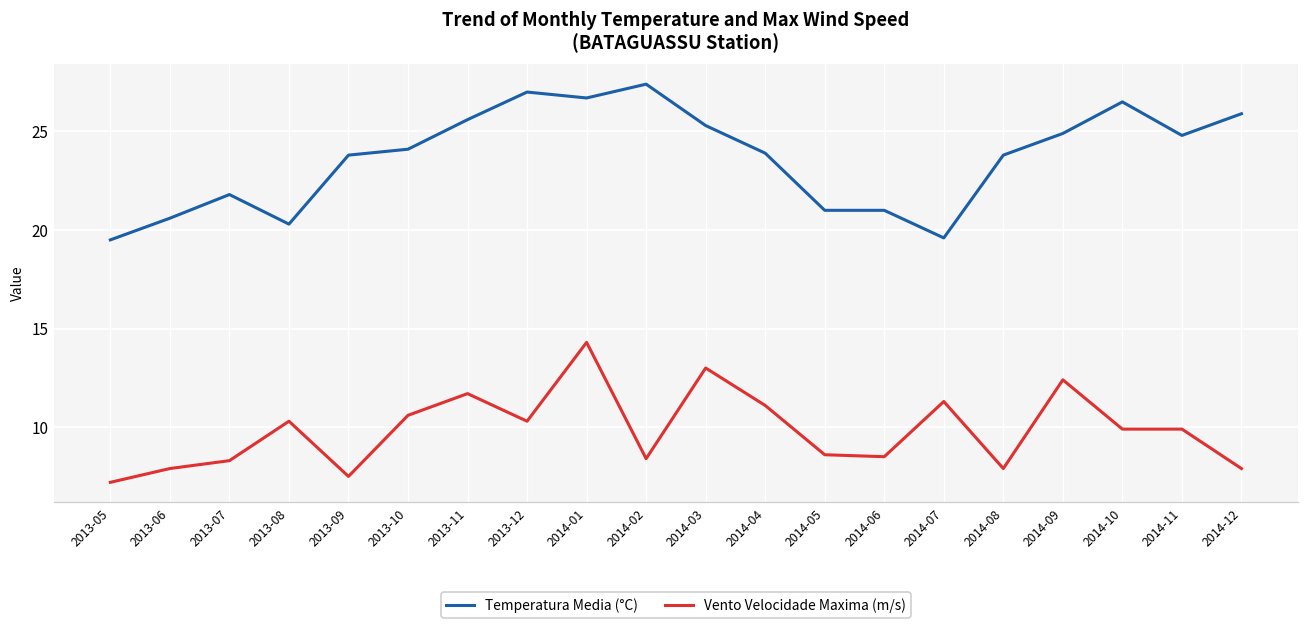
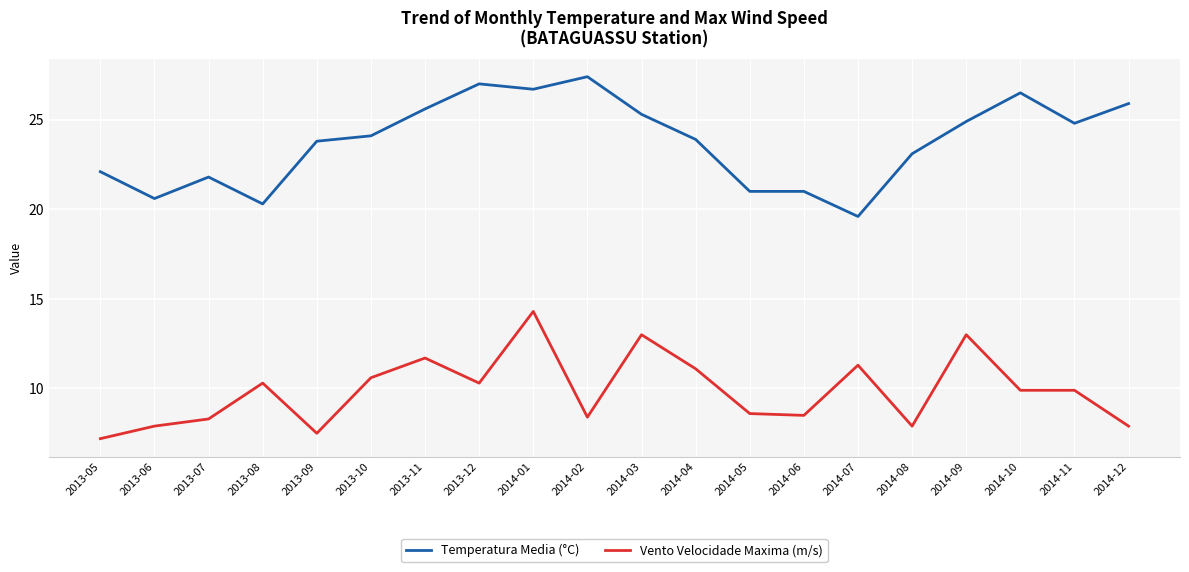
Temperatura Media (°C), 2013-05: 19.5 -> 22.1
Temperatura Media (°C), 2014-08: 23.8 -> 23.1
Vento Velocidade Maxima (m/s), 2014-09: 12.4 -> 13.0
